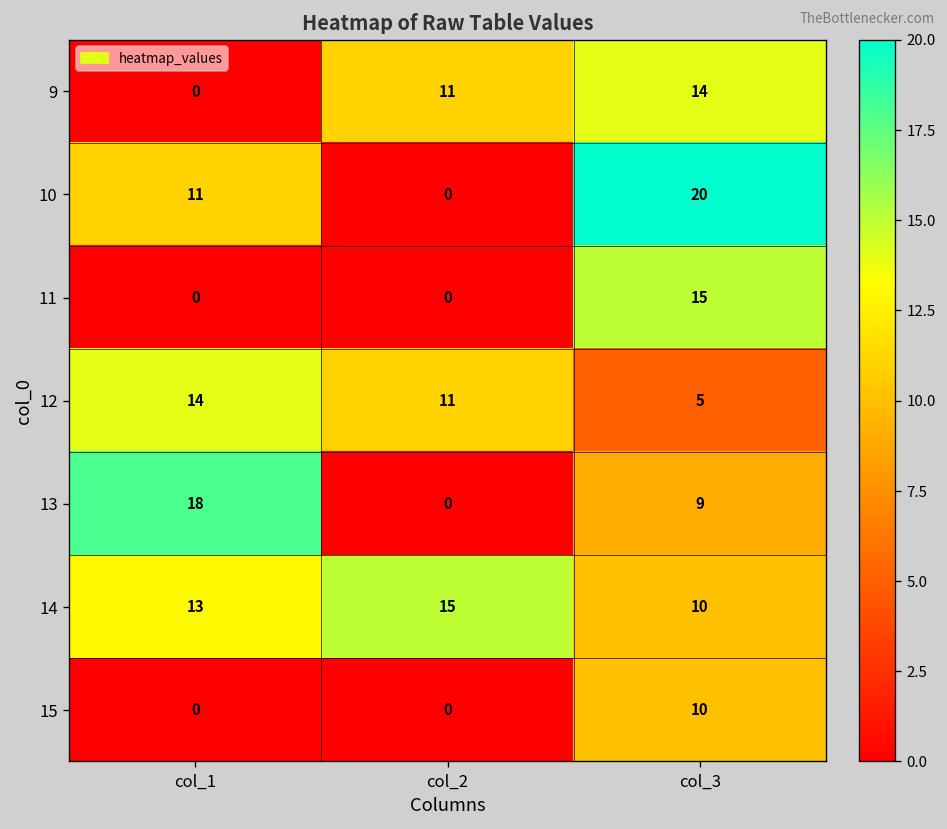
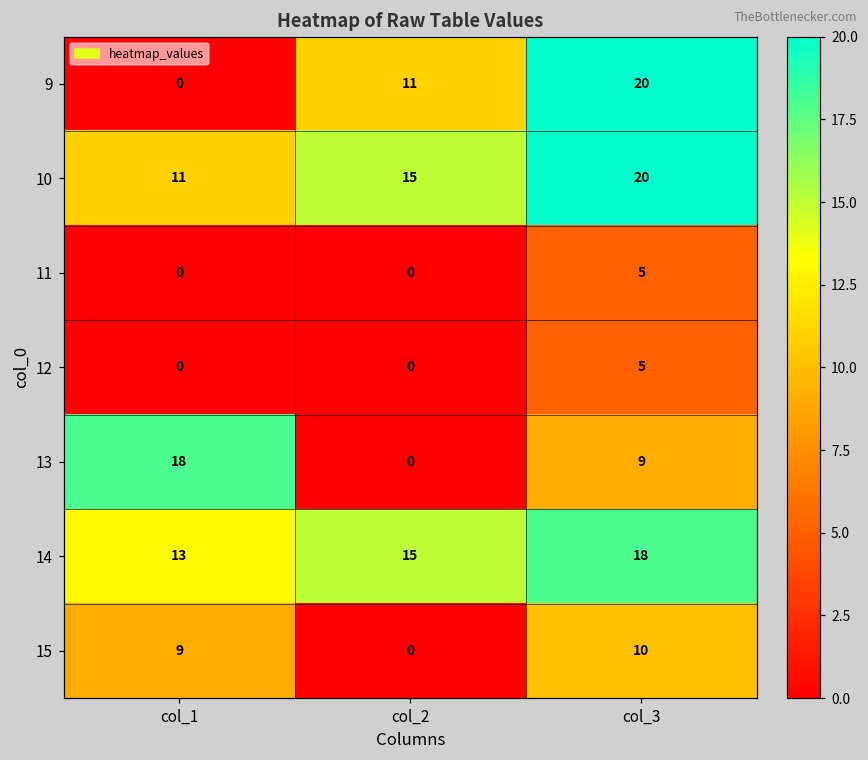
9, col_3: 14 -> 20
10, col_2: 0 -> 15
11, col_3: 15 -> 5
12, col_1: 14 -> 0
12, col_2: 11 -> 0
14, col_3: 10 -> 18
15, col_1: 0 -> 9
